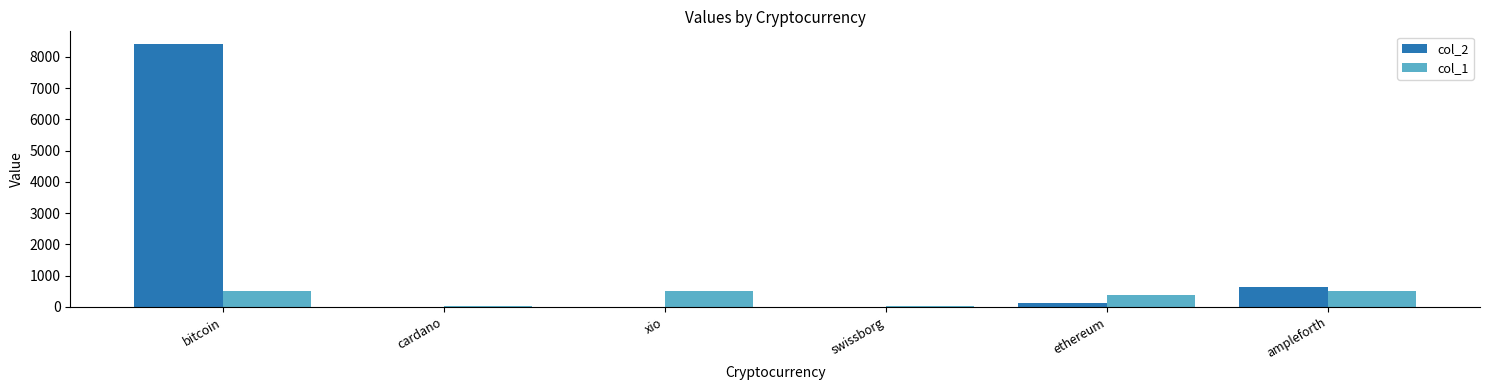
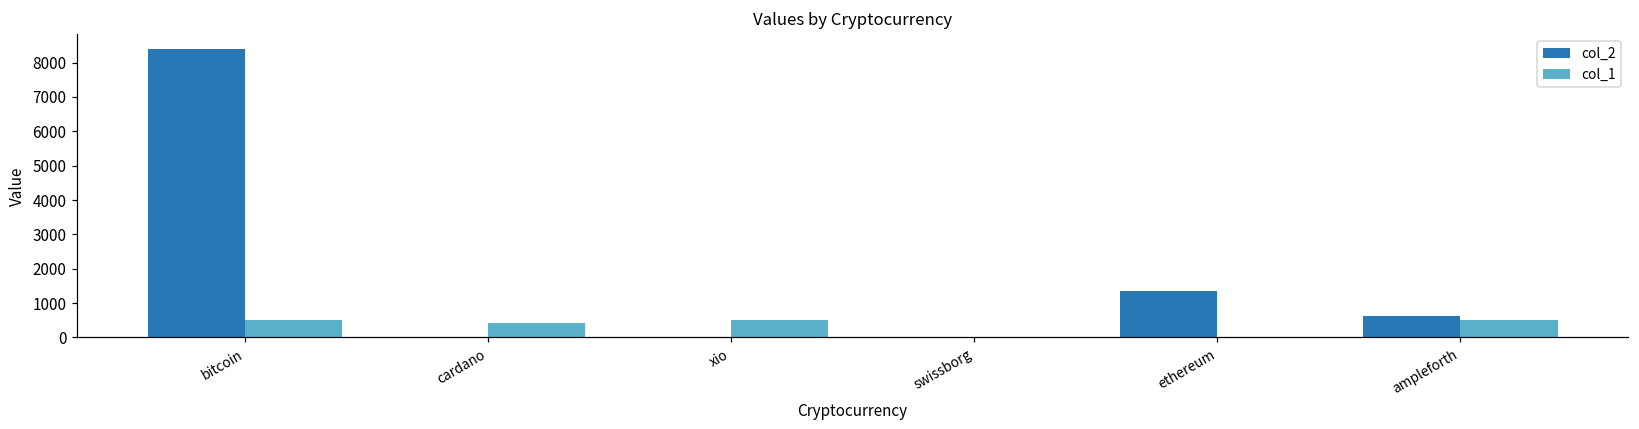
col_1, cardano: 0 -> 400
col_2, ethereum: 100 -> 1400
col_1, ethereum: 400 -> 0
